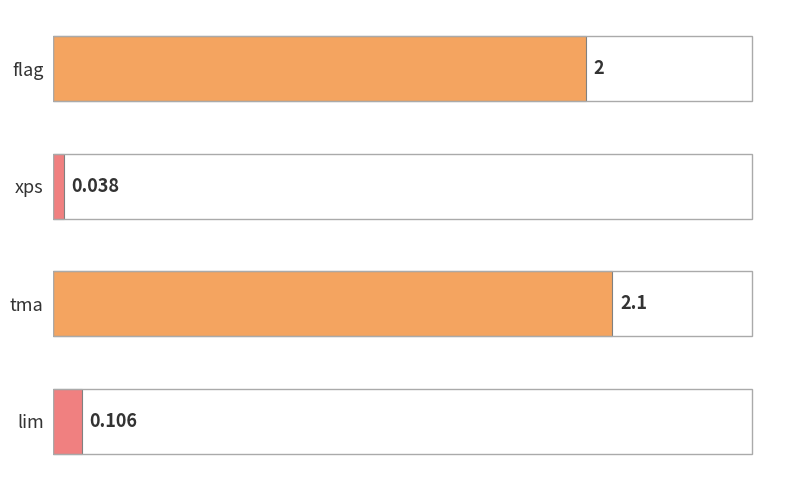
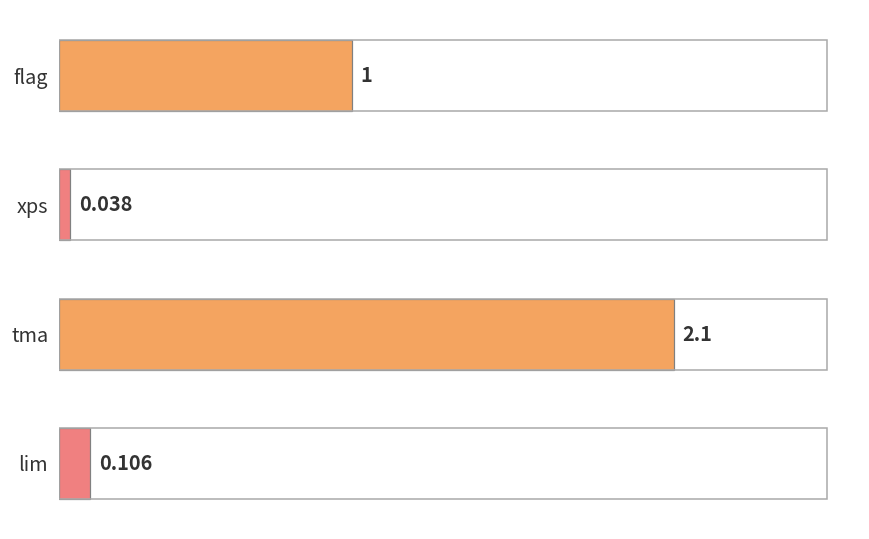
flag: 2 -> 1
